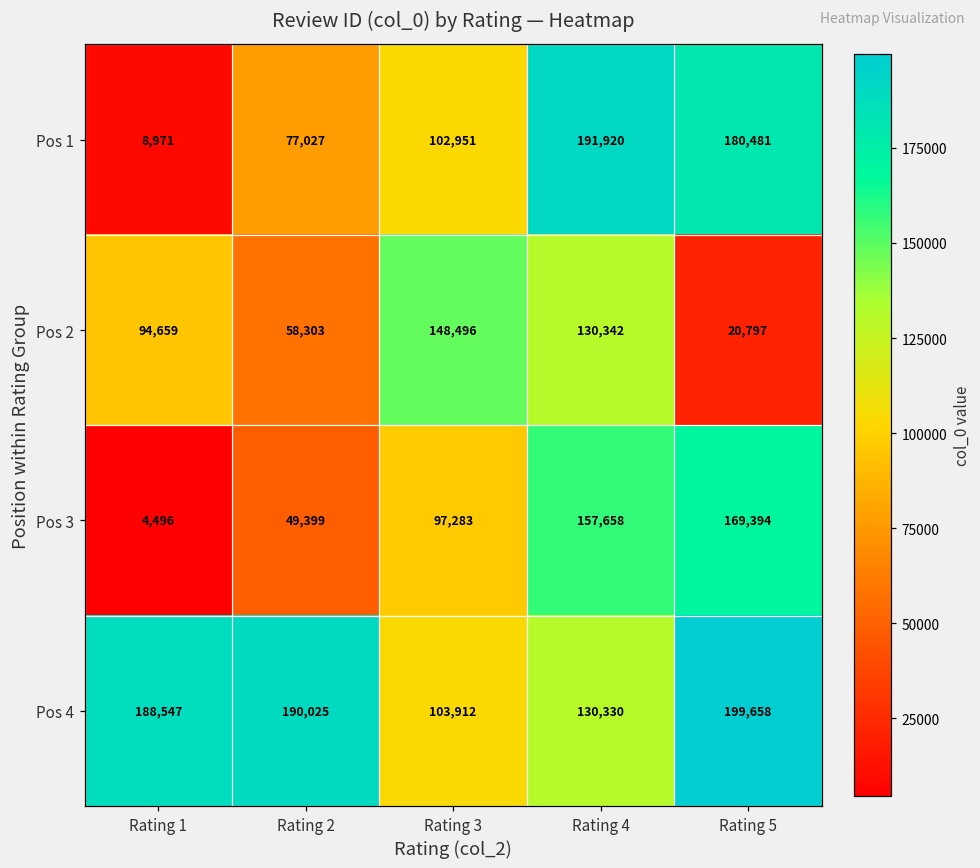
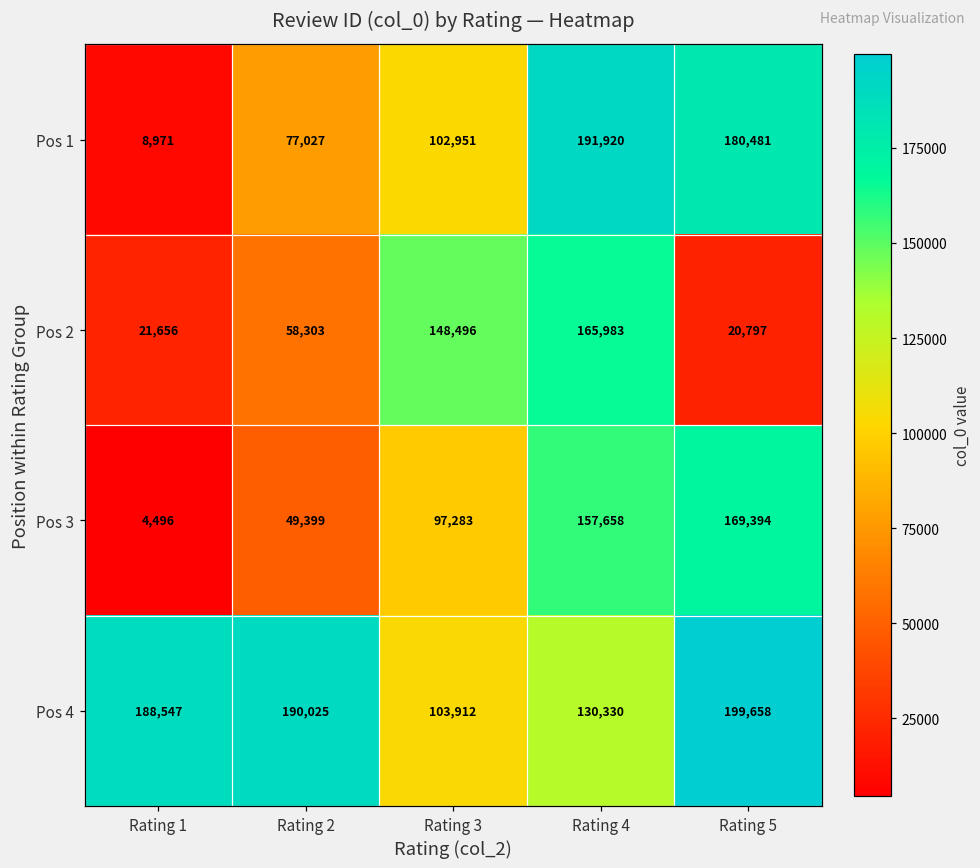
Pos 2, Rating 1: 94,659 -> 21,656
Pos 2, Rating 4: 130,342 -> 165,983
